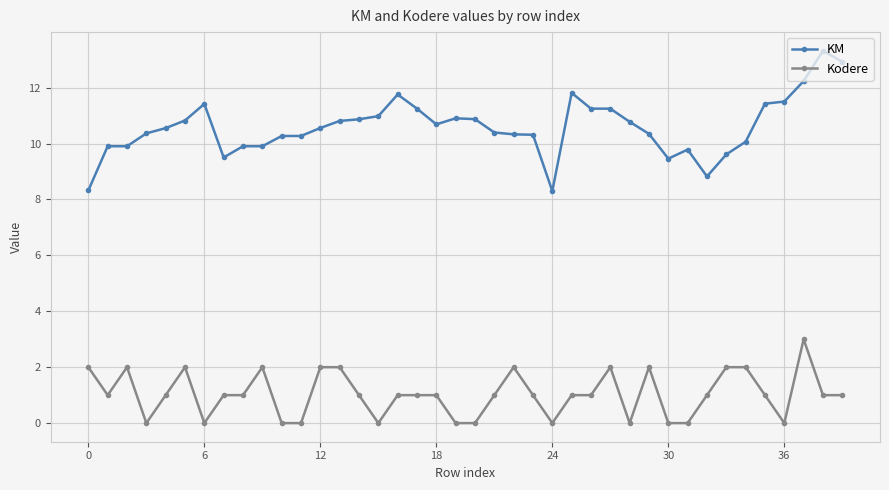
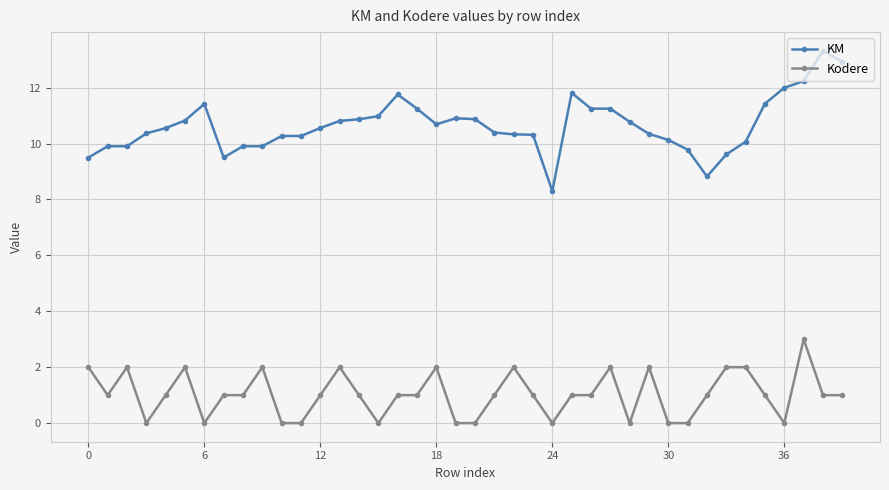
KM, 0: 8.3 -> 9.5
Kodere, 12: 2 -> 1
Kodere, 18: 1 -> 2
KM, 30: 9.5 -> 10.1
KM, 36: 11.5 -> 12.0
